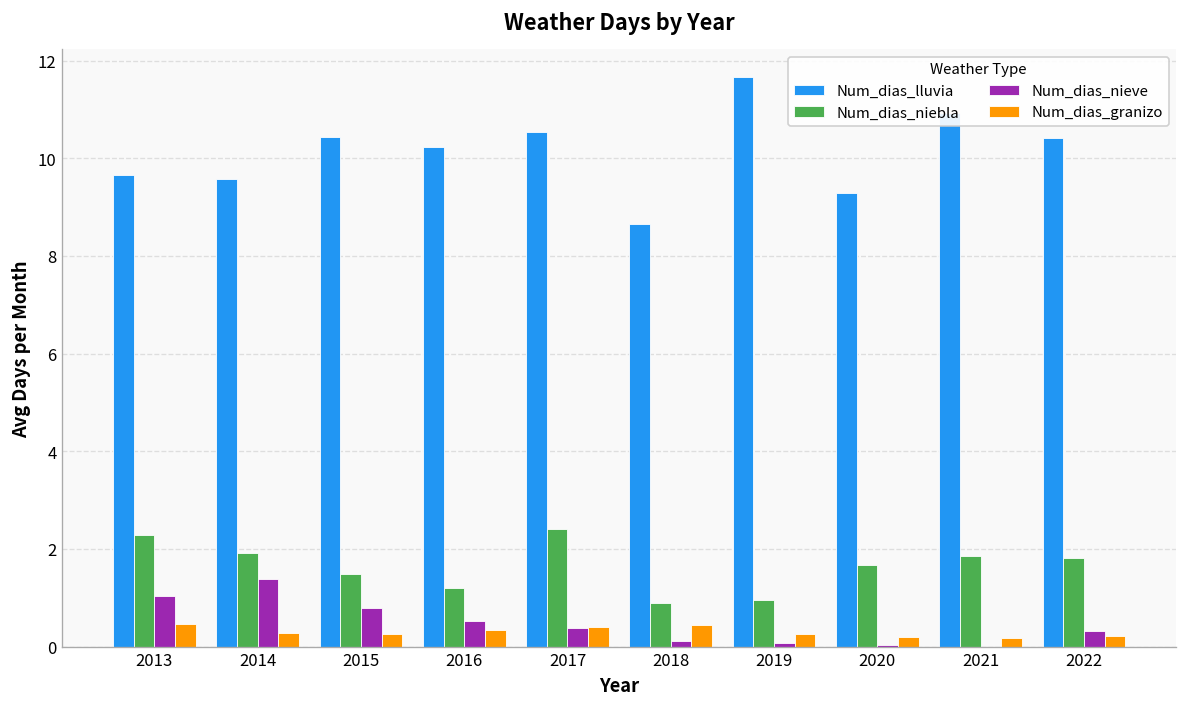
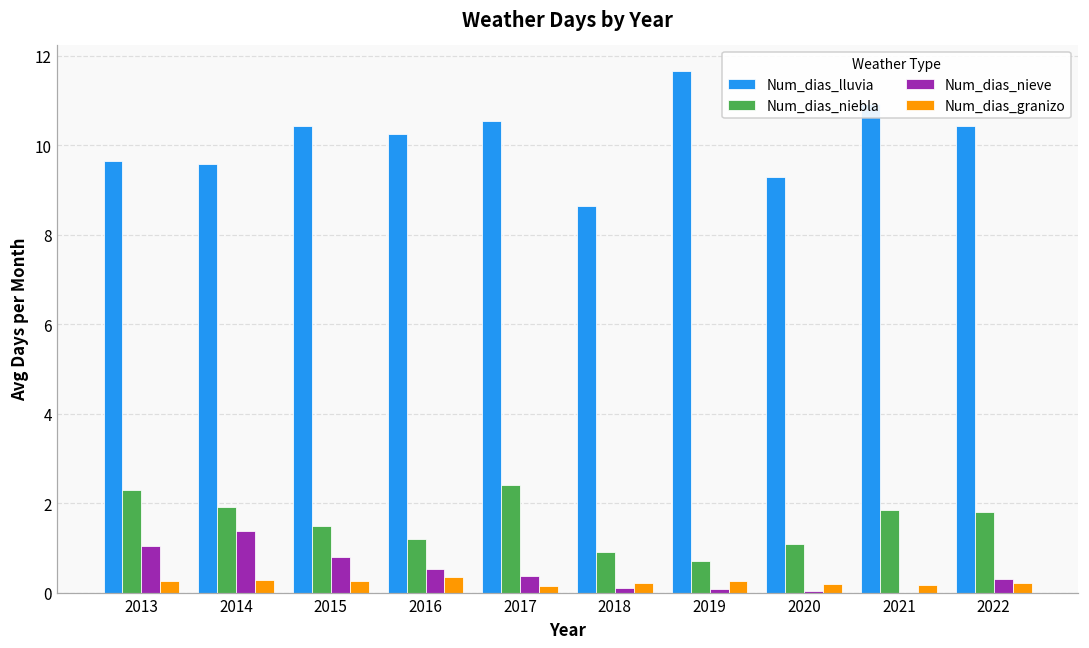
Num_dias_granizo, 2013: 0.5 -> 0.3
Num_dias_granizo, 2017: 0.4 -> 0.2
Num_dias_granizo, 2018: 0.4 -> 0.2
Num_dias_niebla, 2019: 1.0 -> 0.7
Num_dias_niebla, 2020: 1.7 -> 1.1
